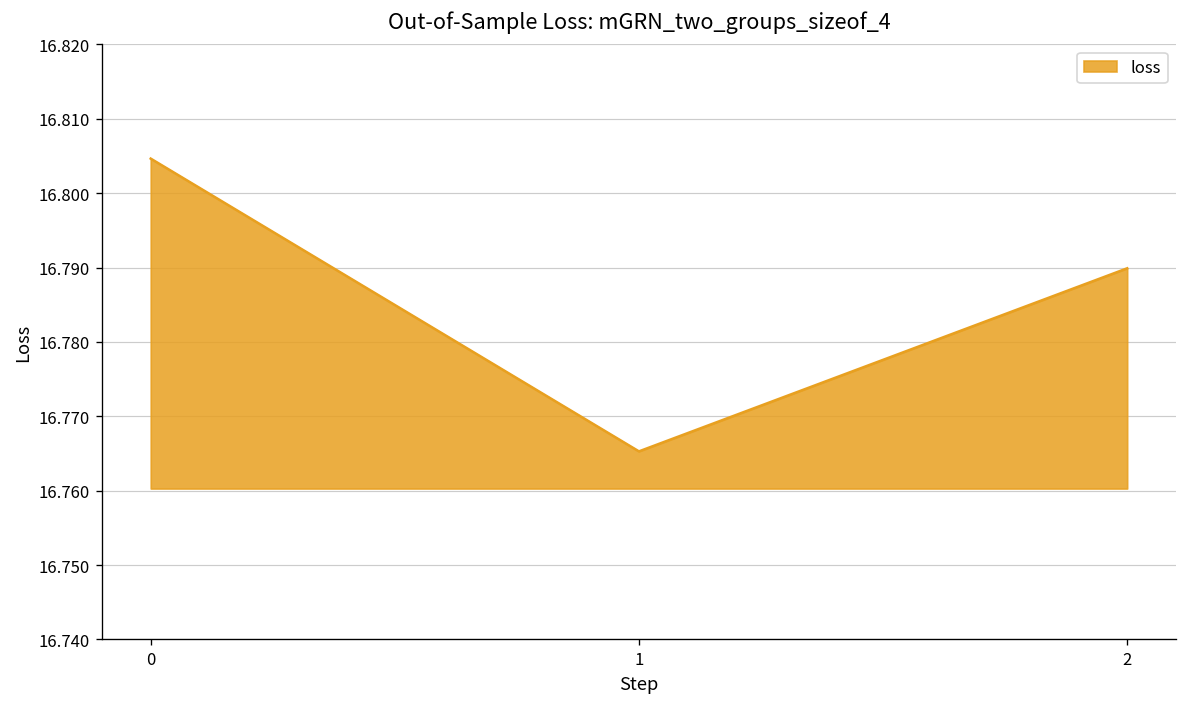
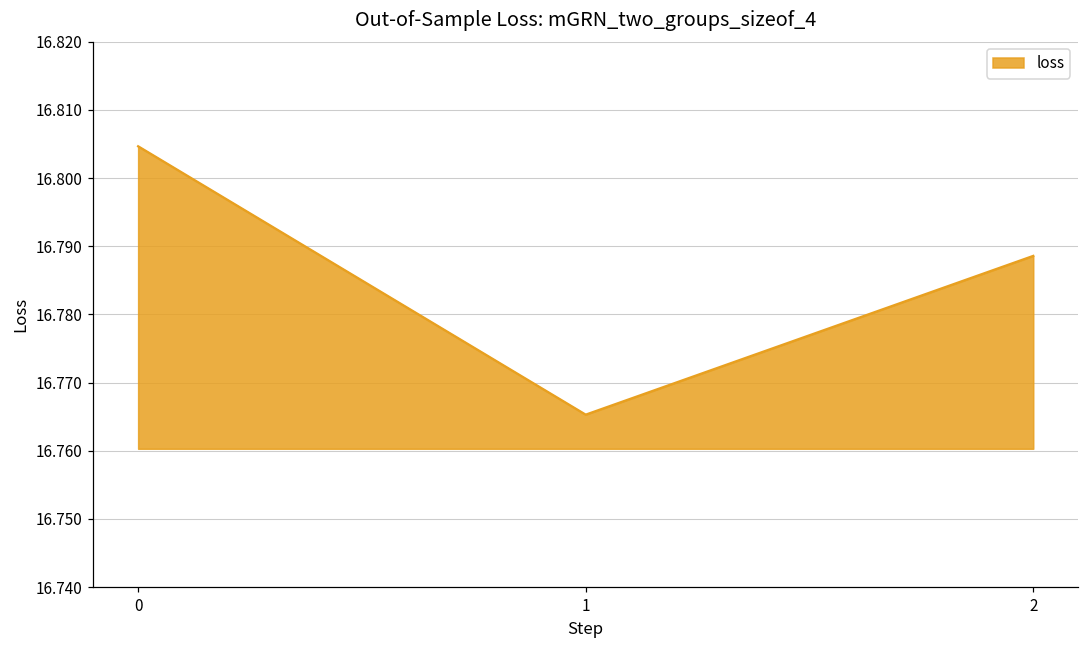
2: 16.790 -> 16.789
